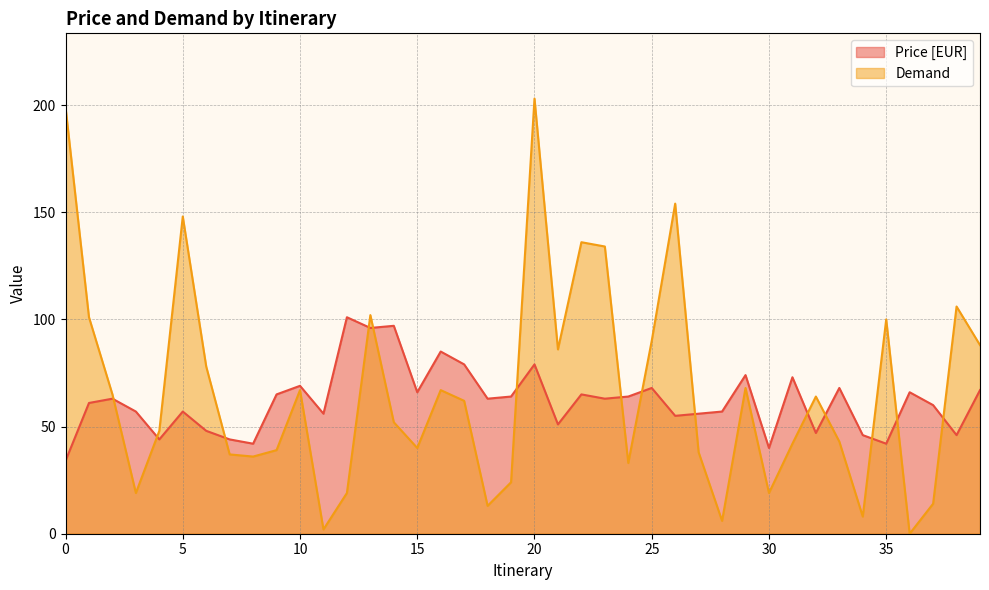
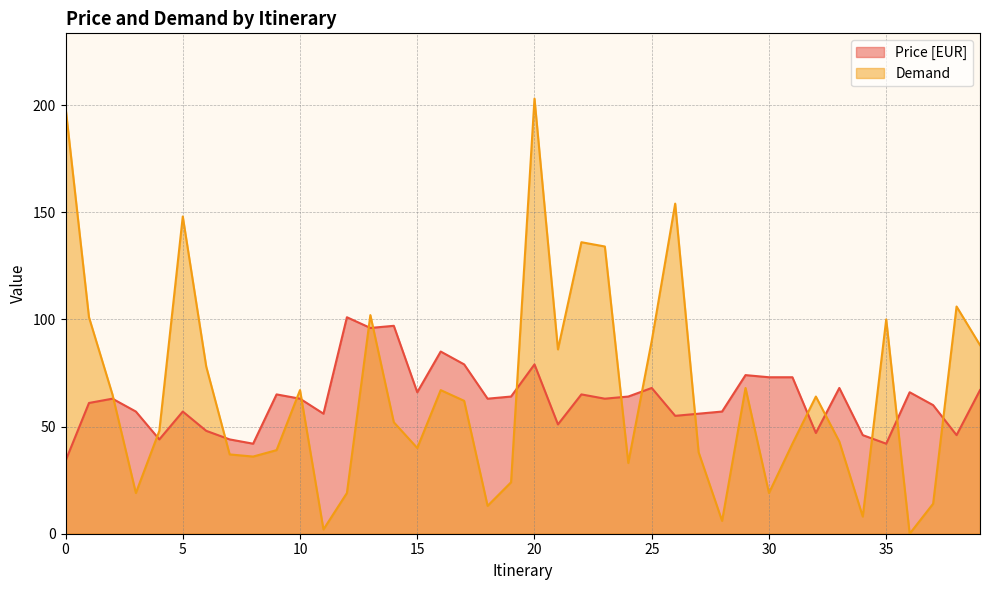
Price [EUR], 10: 69 -> 63
Price [EUR], 30: 40 -> 73
